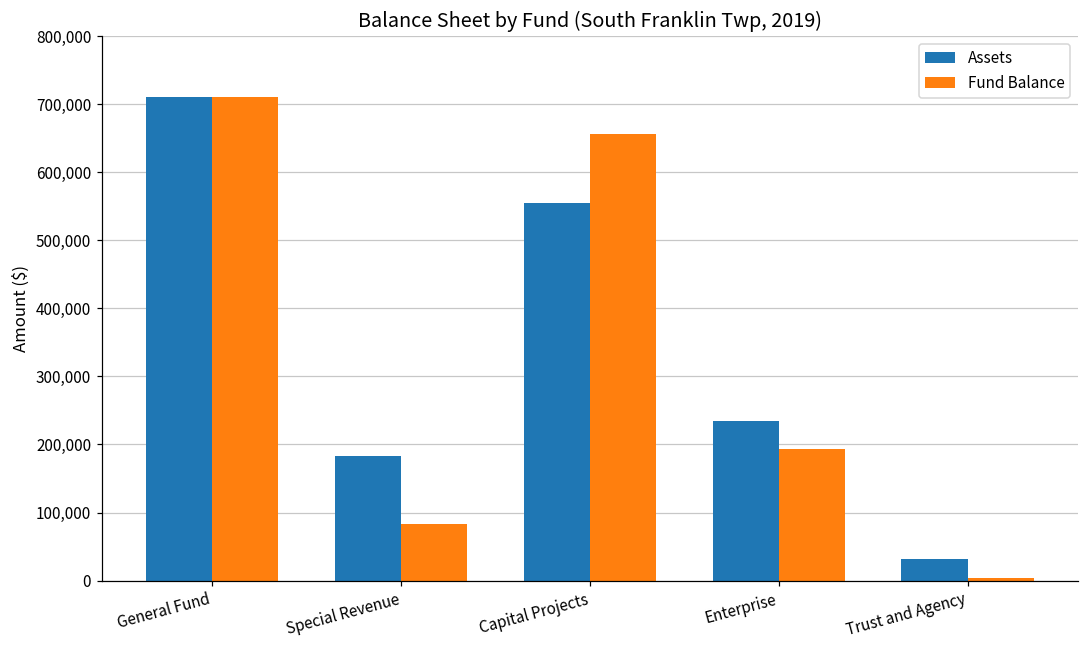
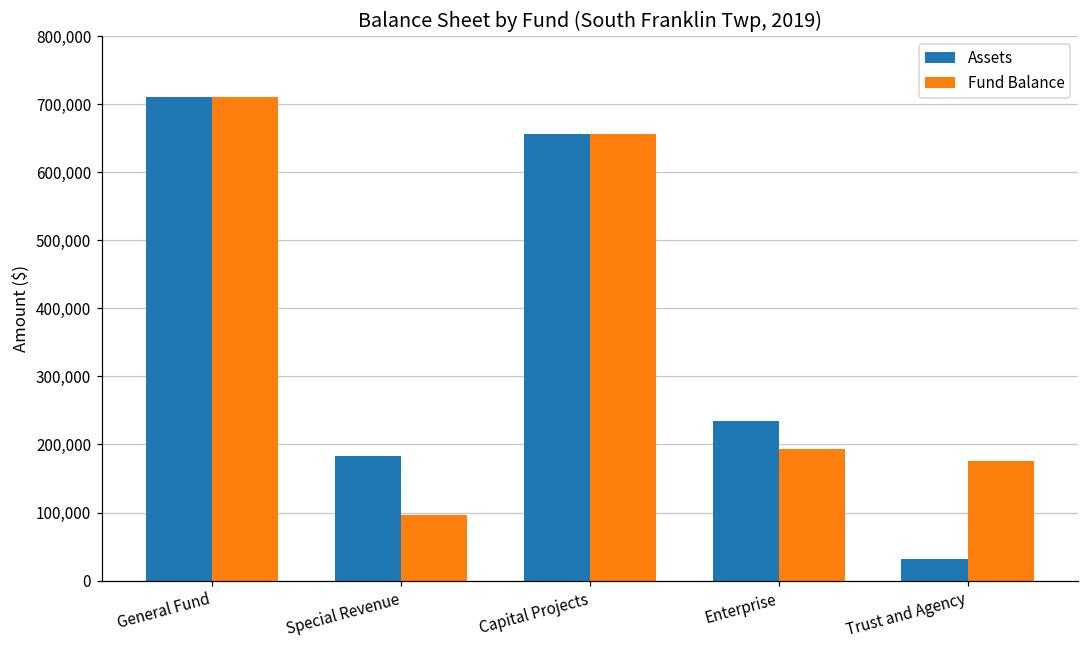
Fund Balance, Special Revenue: 80,000 -> 100,000
Assets, Capital Projects: 550,000 -> 660,000
Fund Balance, Trust and Agency: 0 -> 180,000
